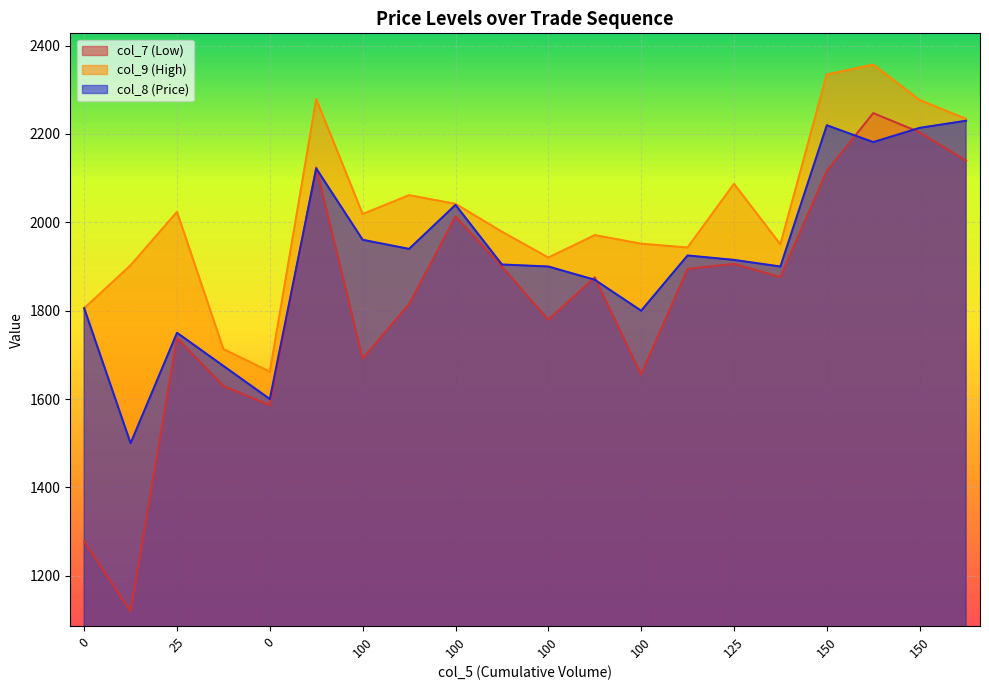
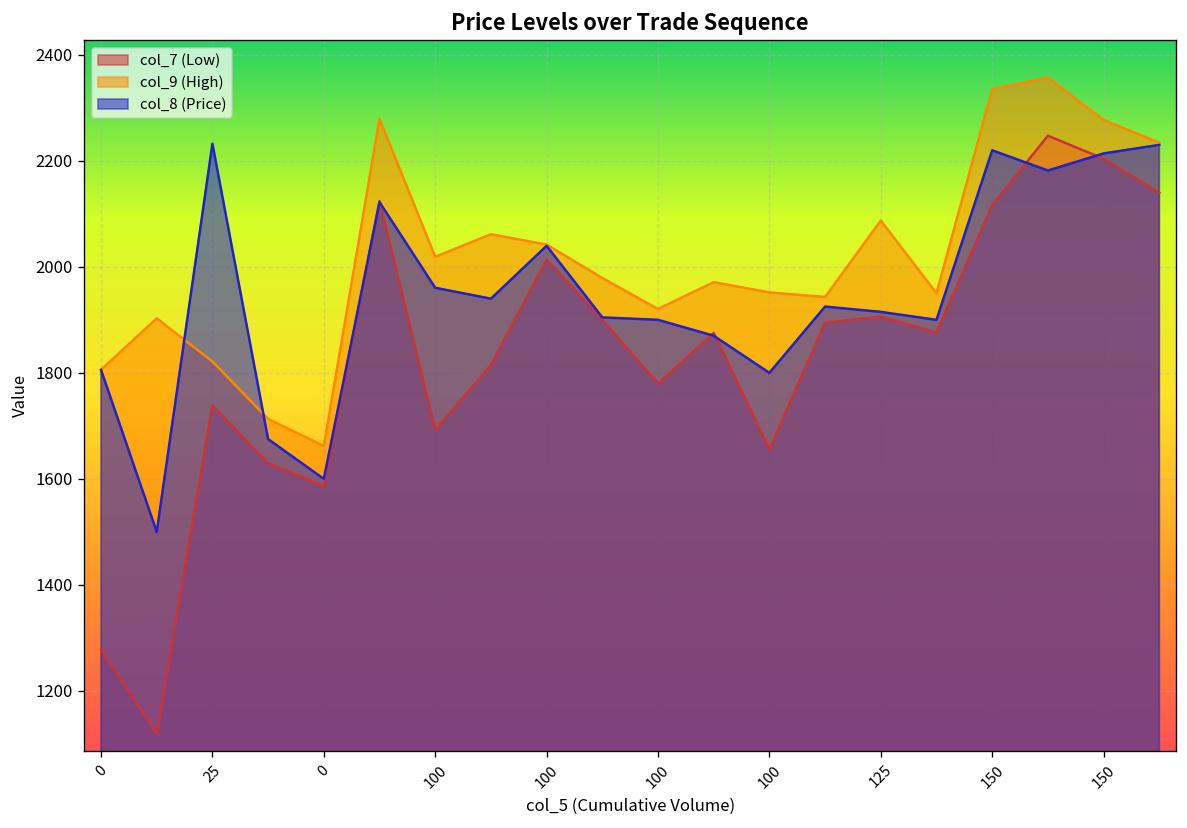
col_9 (High), 25: 2020 -> 1820
col_8 (Price), 25: 1750 -> 2230
